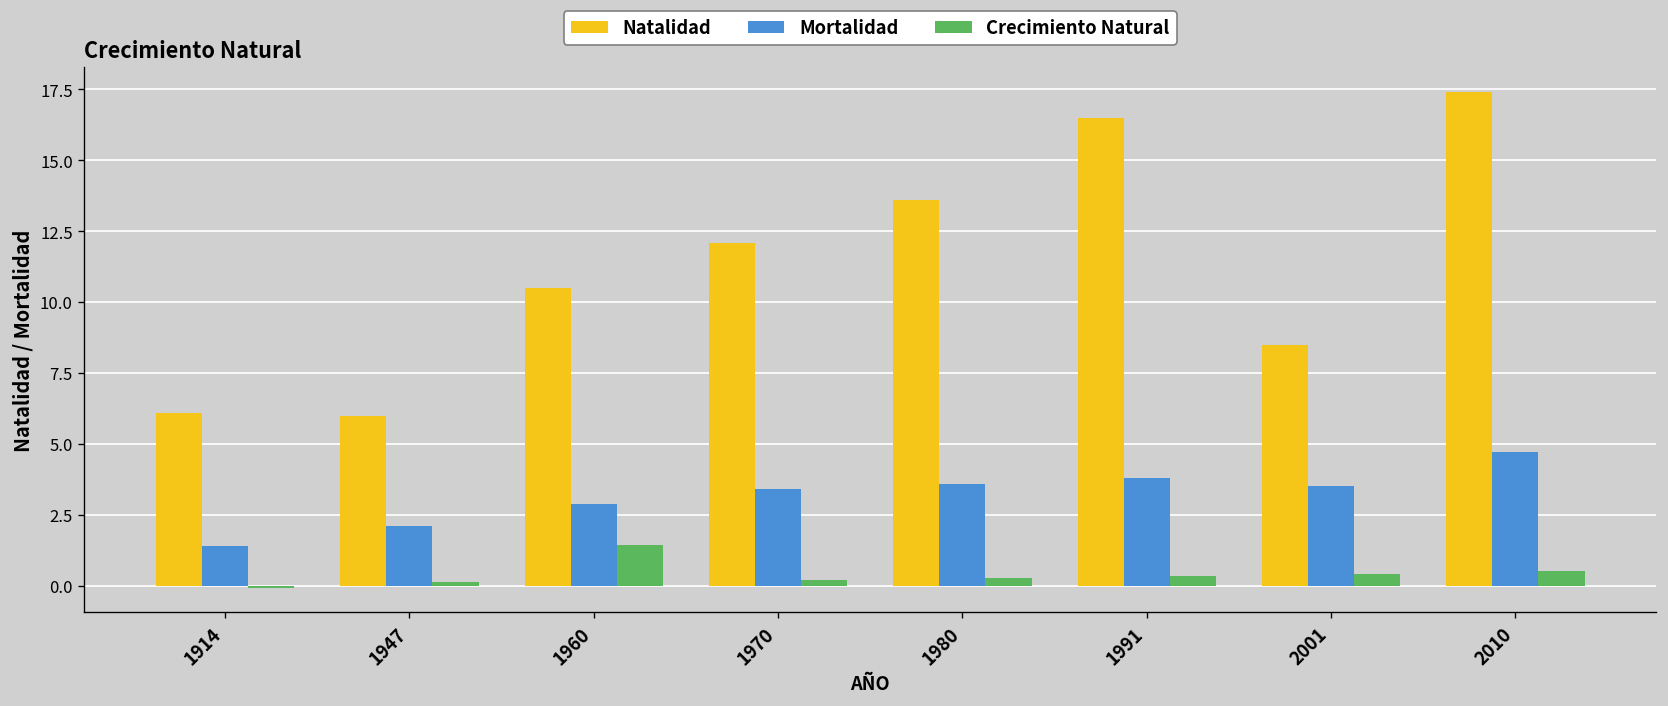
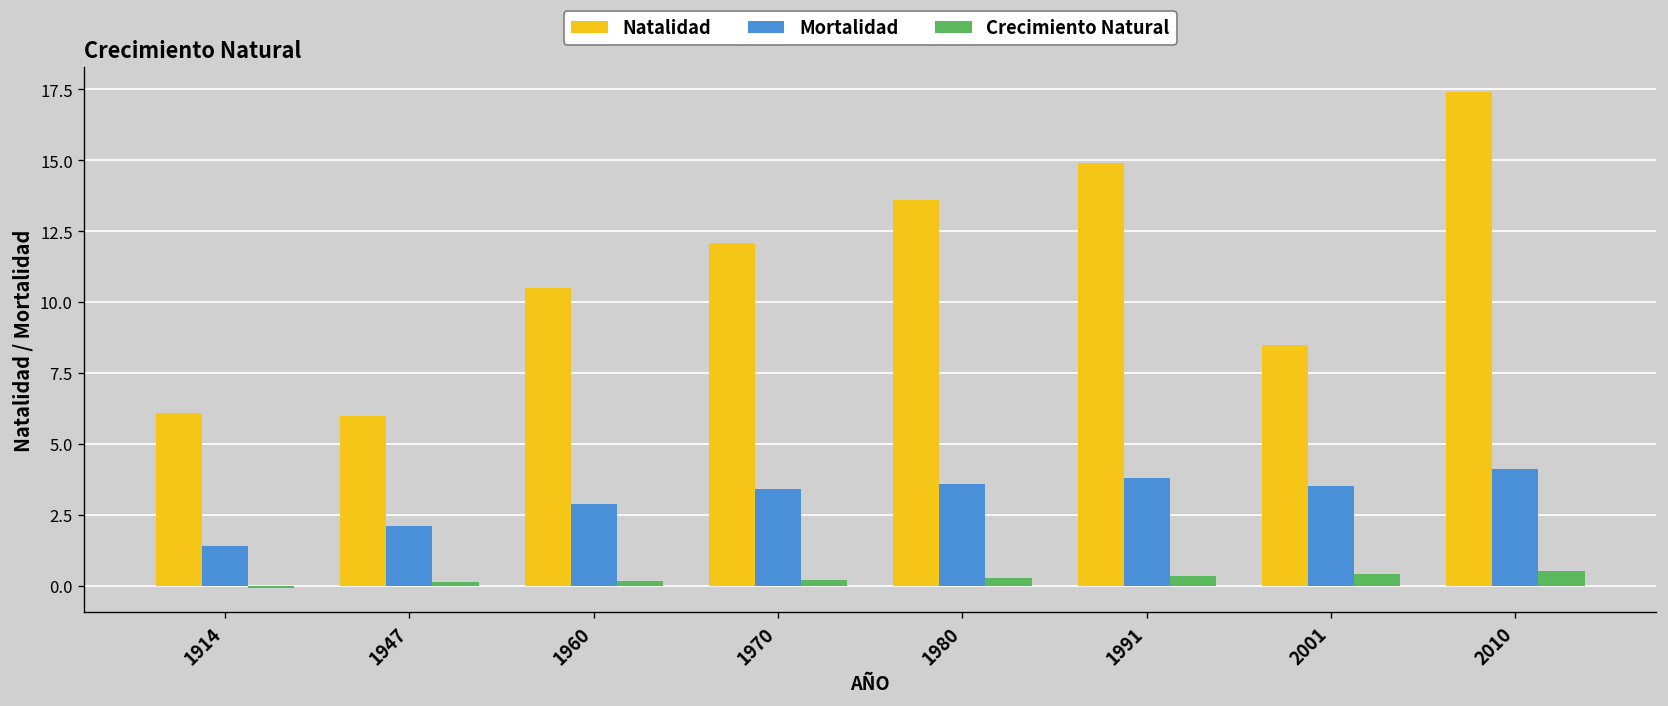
Crecimiento Natural, 1960: 1.4 -> 0.2
Natalidad, 1991: 16.5 -> 14.9
Mortalidad, 2010: 4.7 -> 4.1
